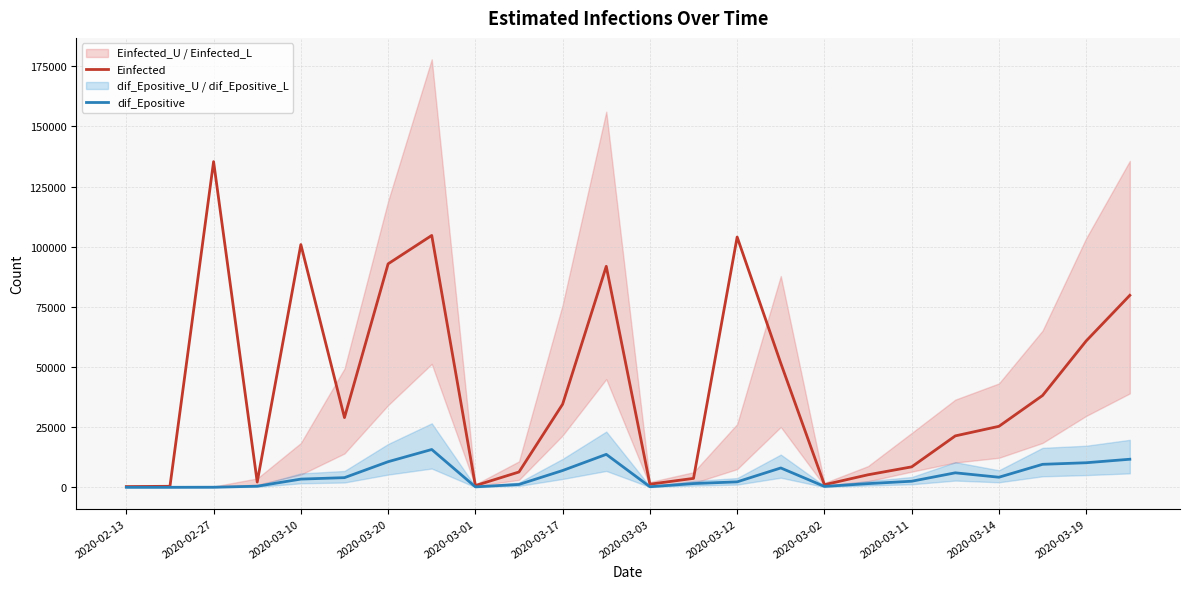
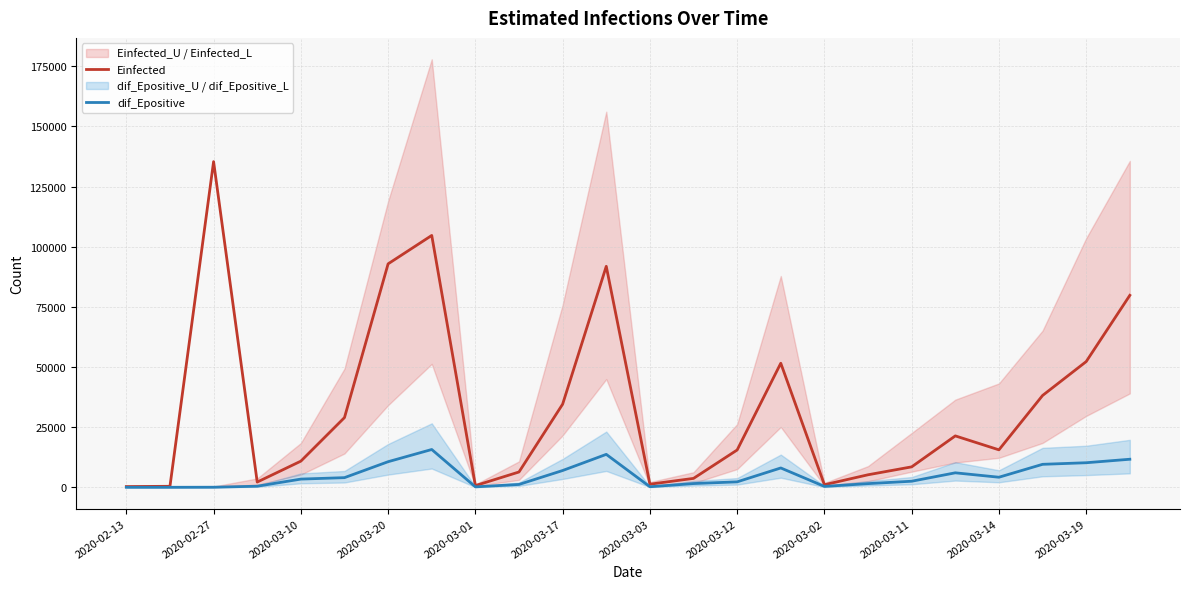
Einfected, 2020-03-10: 101000 -> 11000
Einfected, 2020-03-12: 104000 -> 16000
Einfected, 2020-03-14: 25000 -> 16000
Einfected, 2020-03-19: 61000 -> 52000
